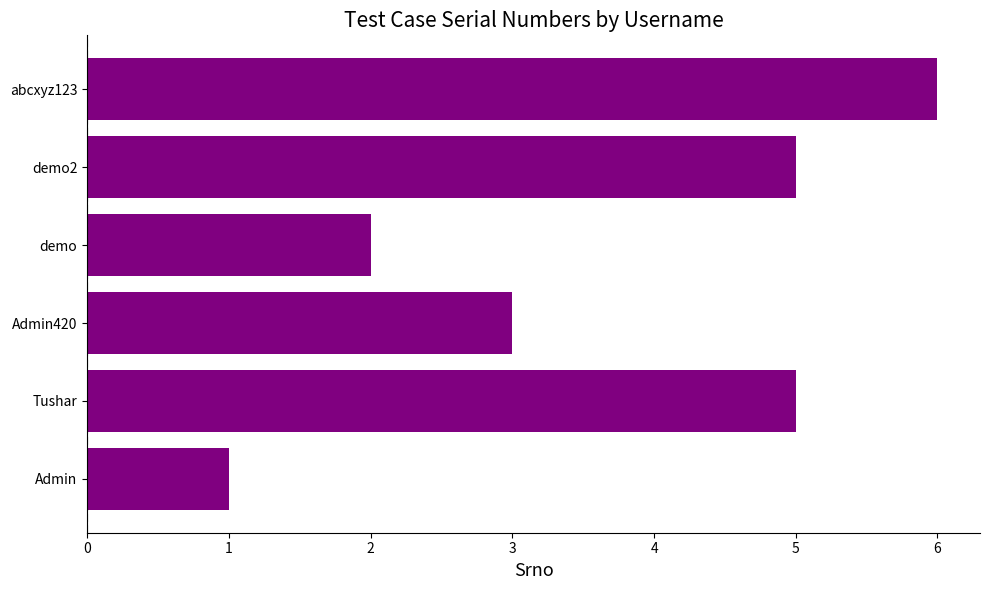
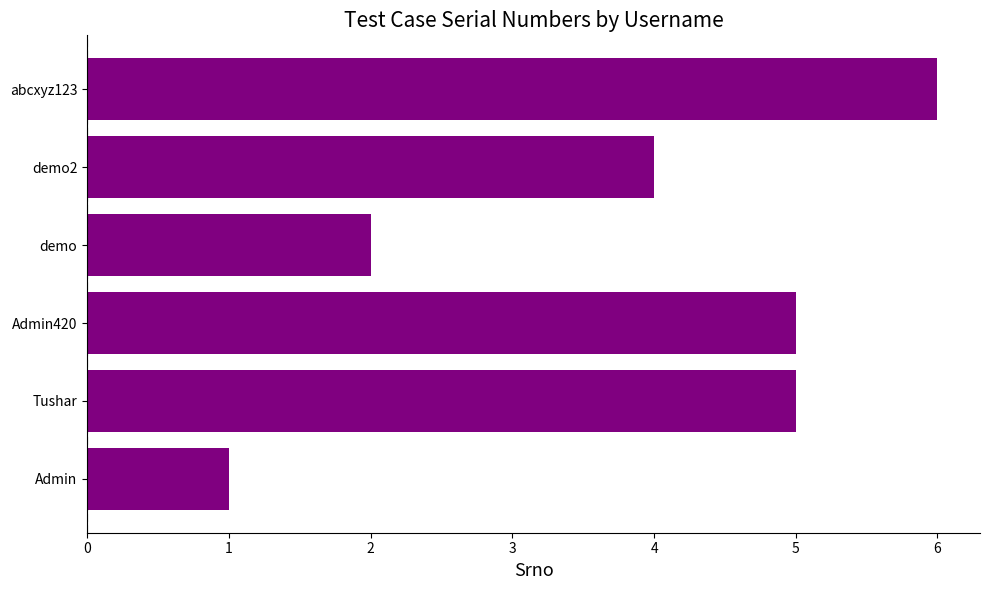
demo2: 5 -> 4
Admin420: 3 -> 5
